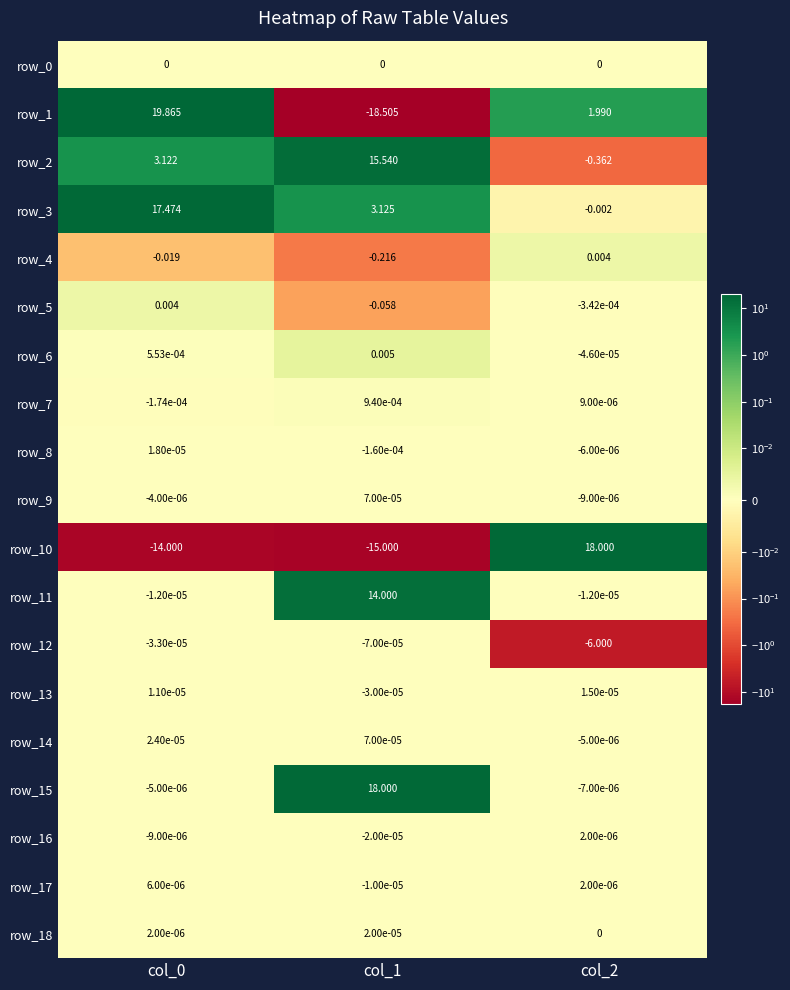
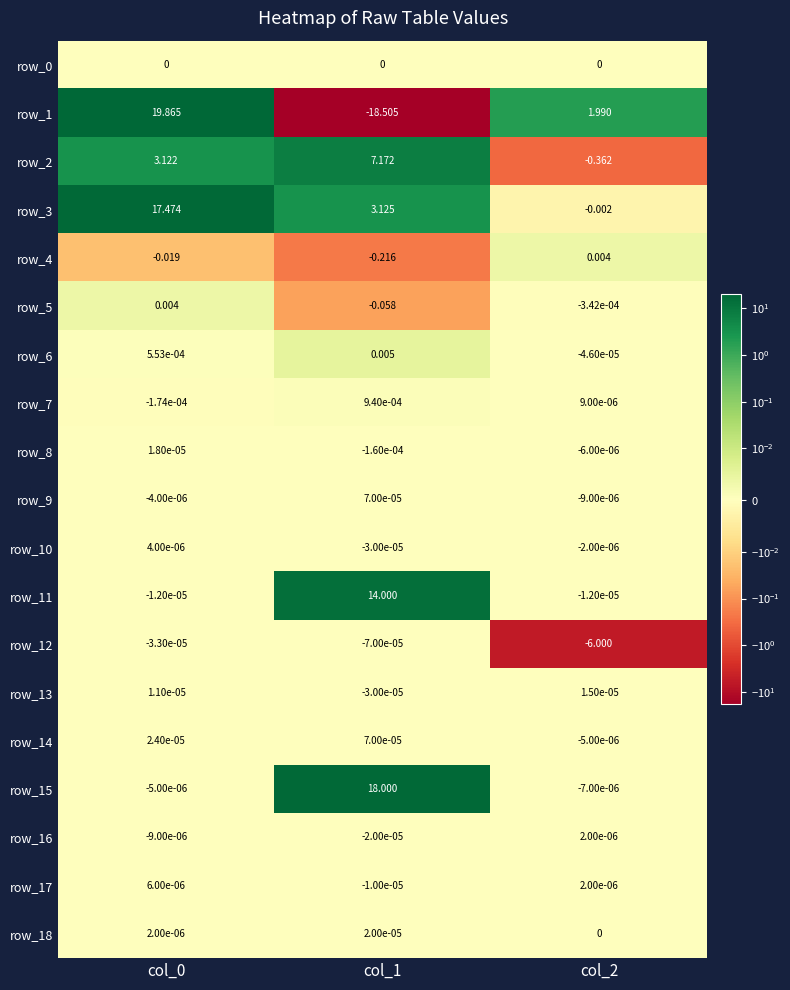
row_2, col_1: 15.540 -> 7.172
row_10, col_0: -14.000 -> 4.00e-06
row_10, col_1: -15.000 -> -3.00e-05
row_10, col_2: 18.000 -> -2.00e-06
